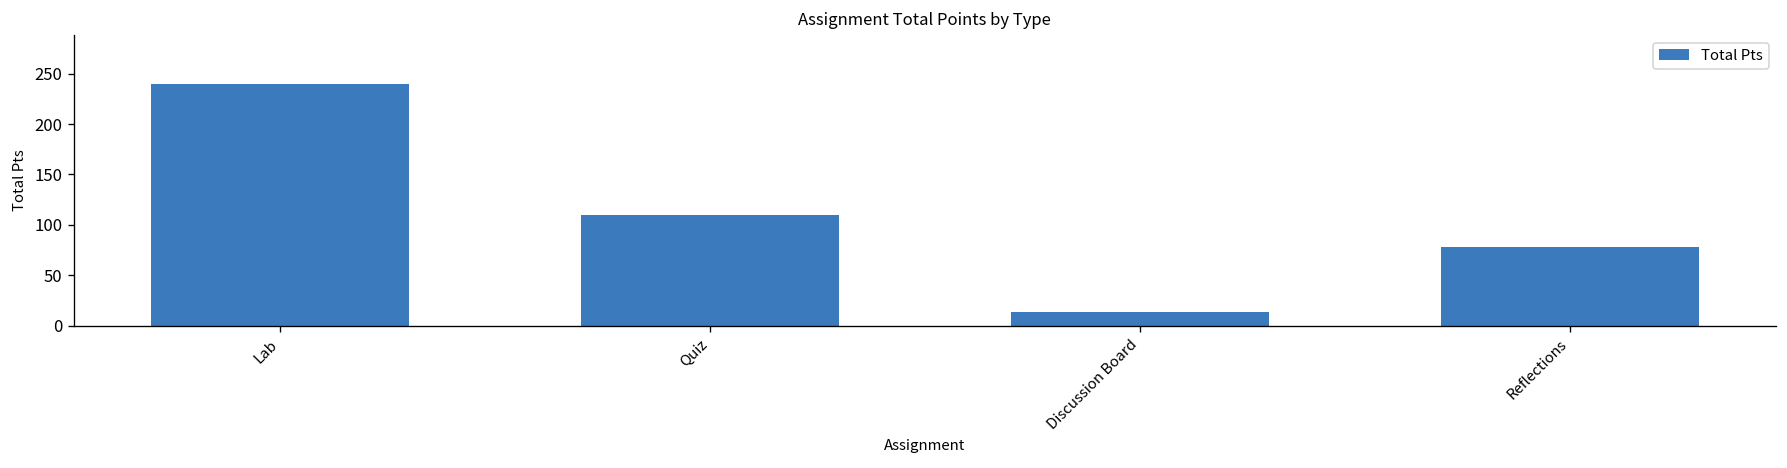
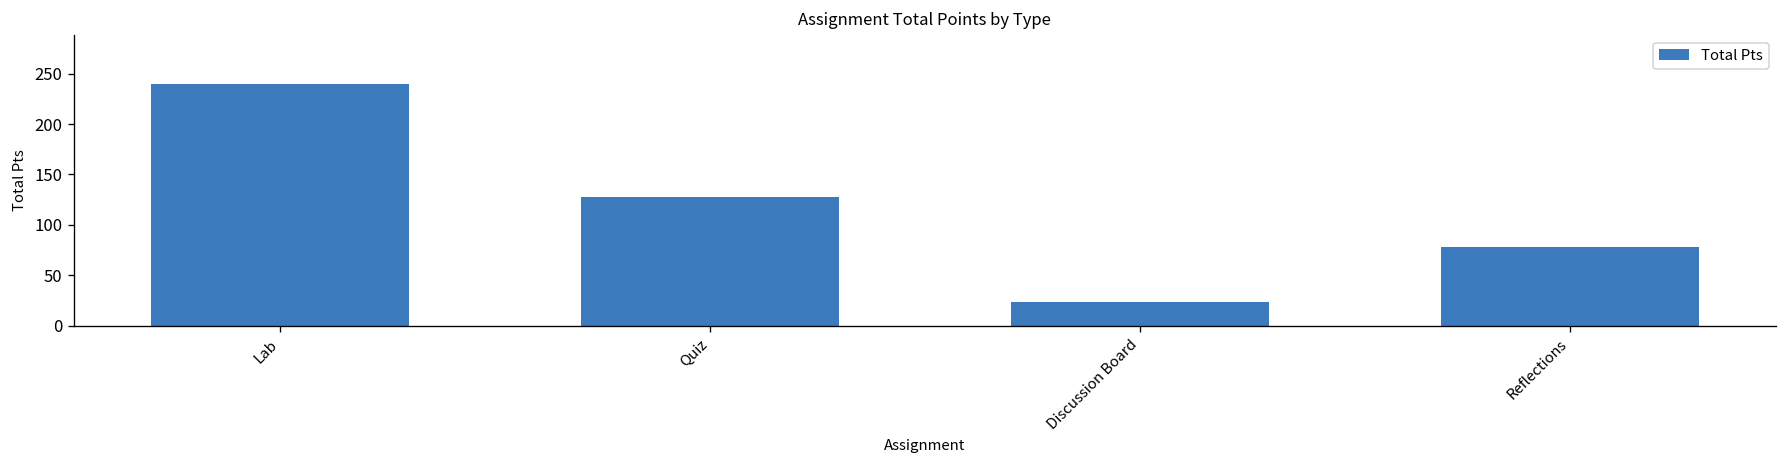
Quiz: 110 -> 130
Discussion Board: 10 -> 20
